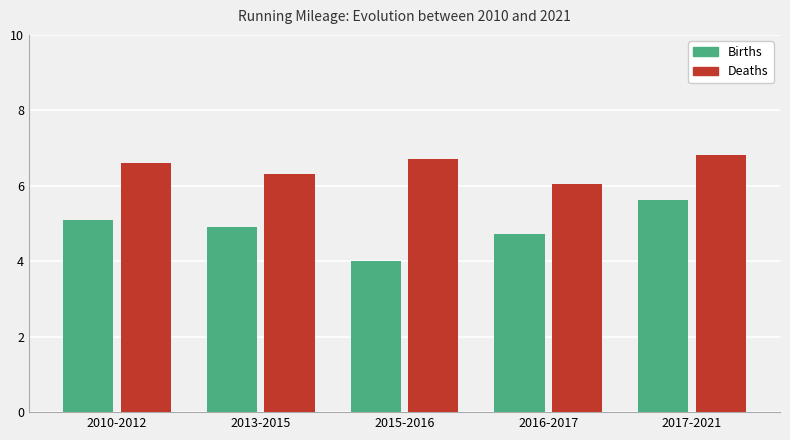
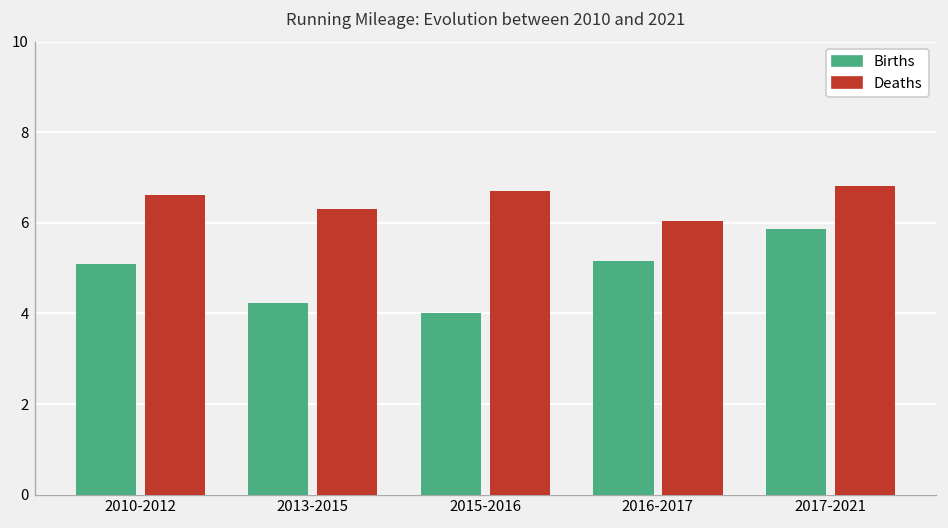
Births, 2013-2015: 4.9 -> 4.2
Births, 2016-2017: 4.7 -> 5.2
Births, 2017-2021: 5.6 -> 5.9
